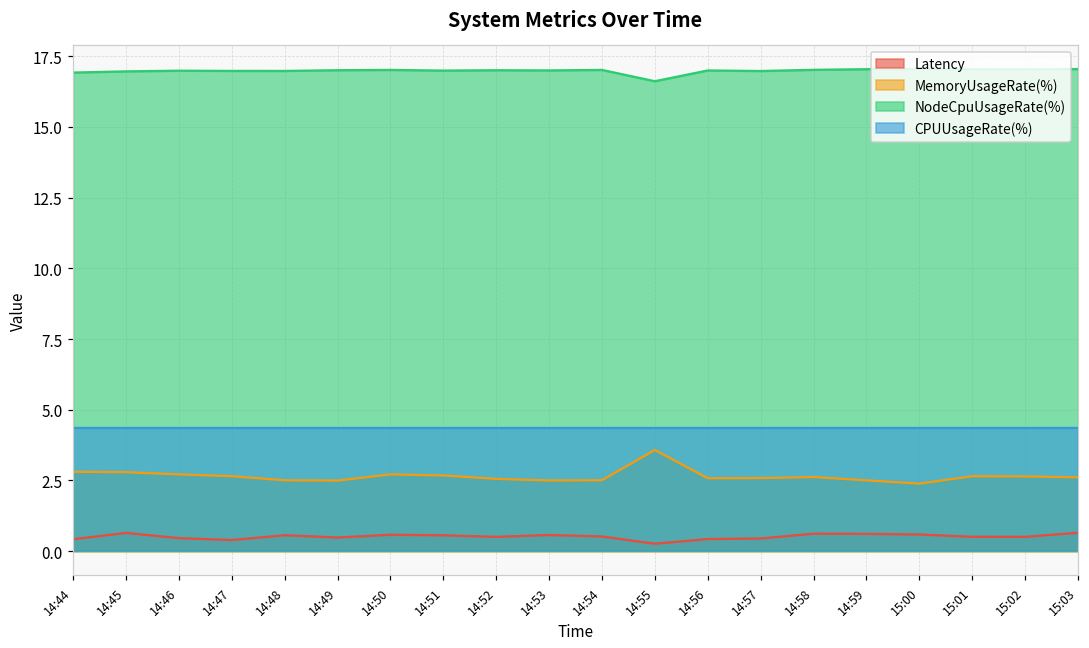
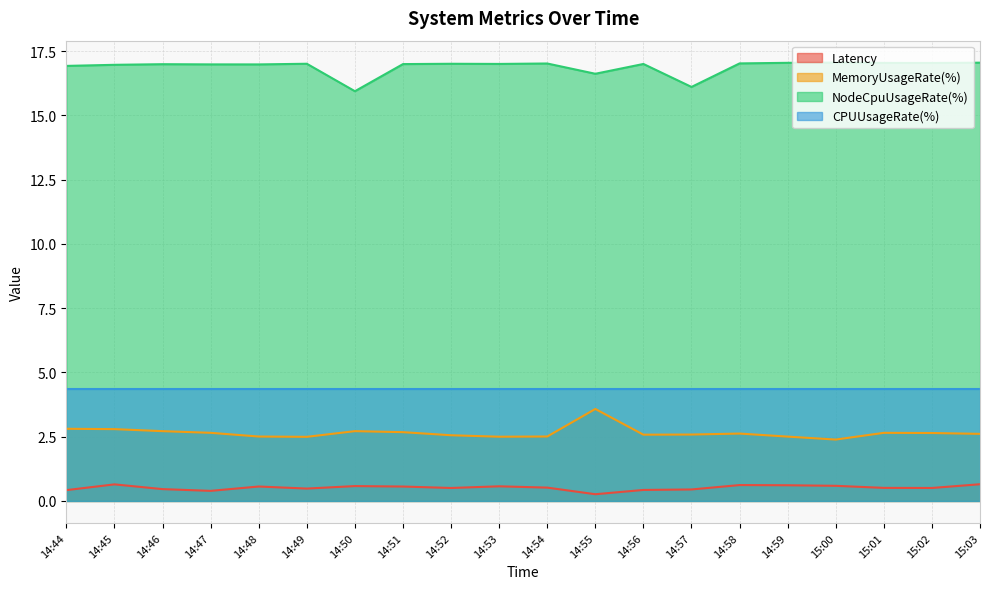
NodeCpuUsageRate(%), 14:50: 17.0 -> 15.9
NodeCpuUsageRate(%), 14:57: 17.0 -> 16.1
